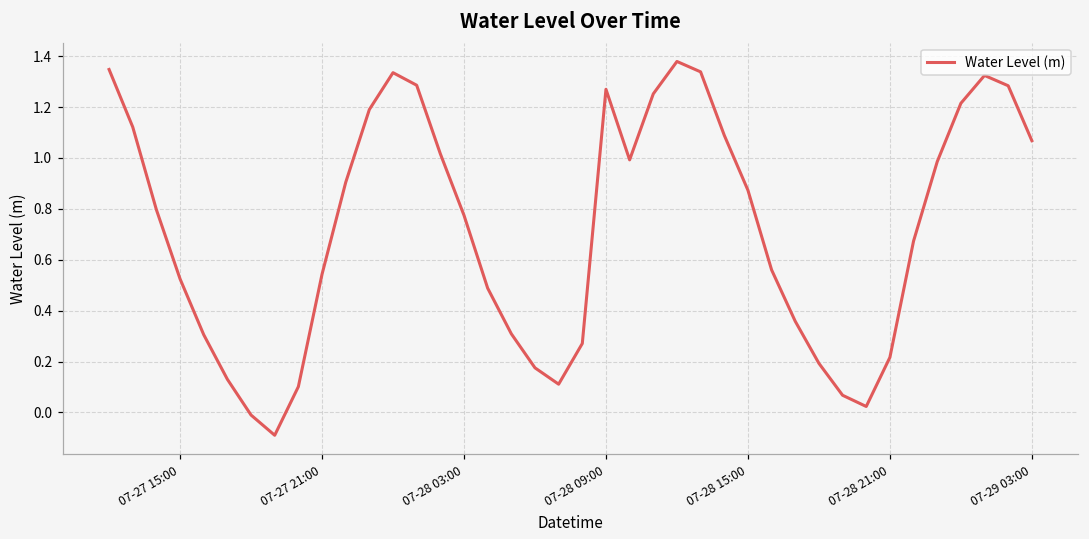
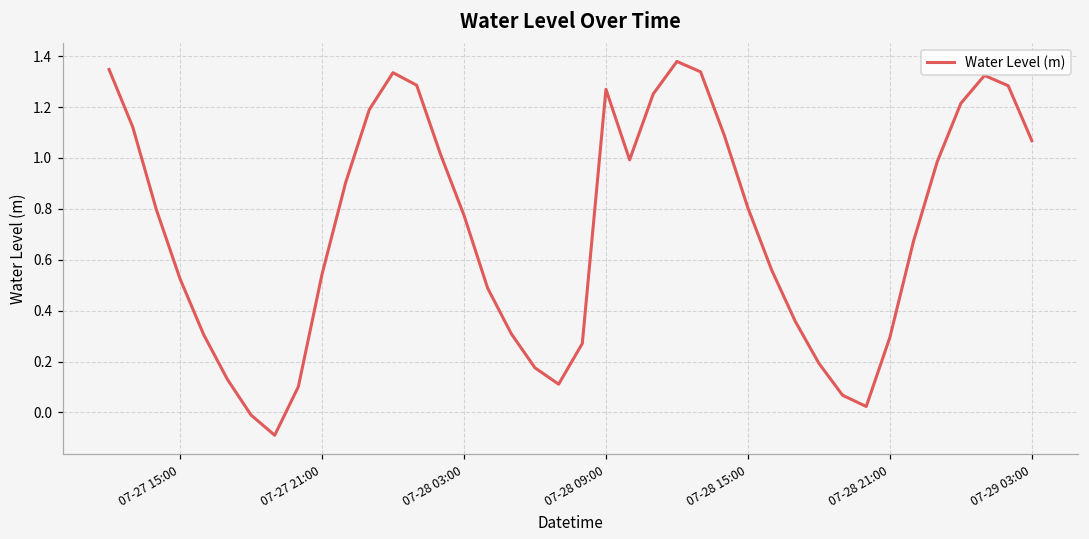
07-28 15:00: 0.87 -> 0.80
07-28 21:00: 0.22 -> 0.30
